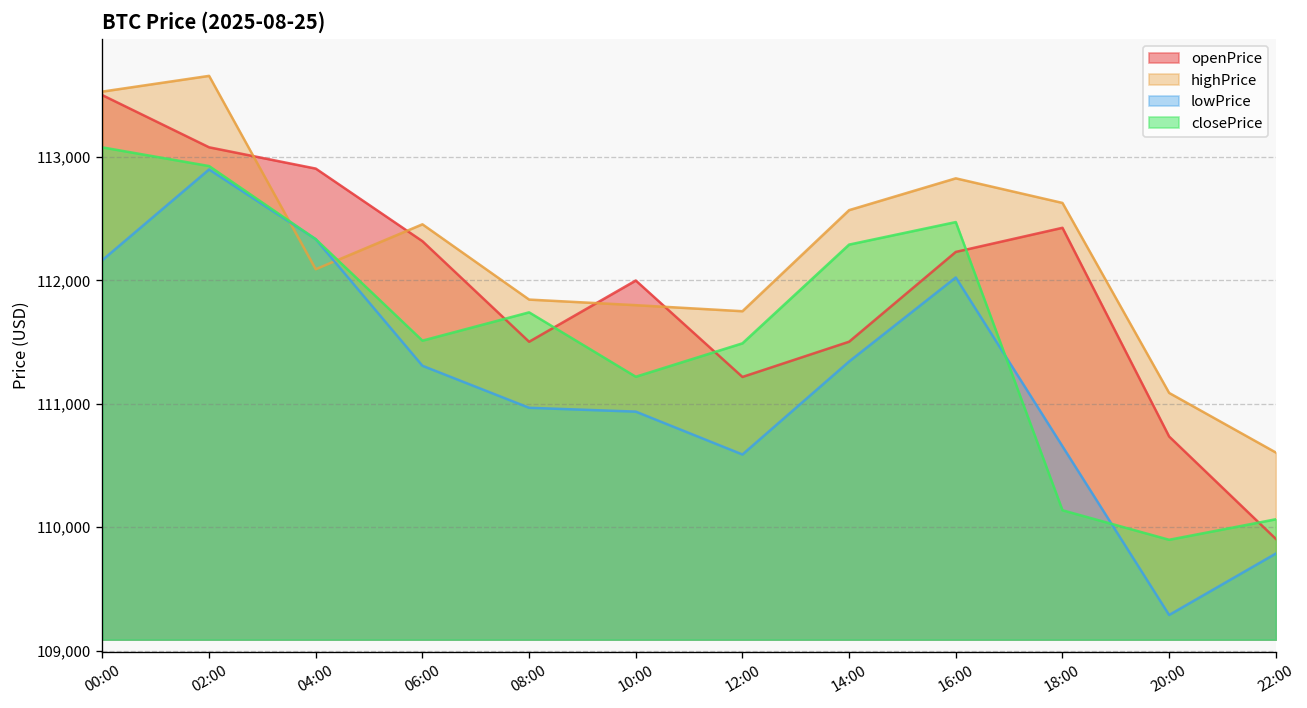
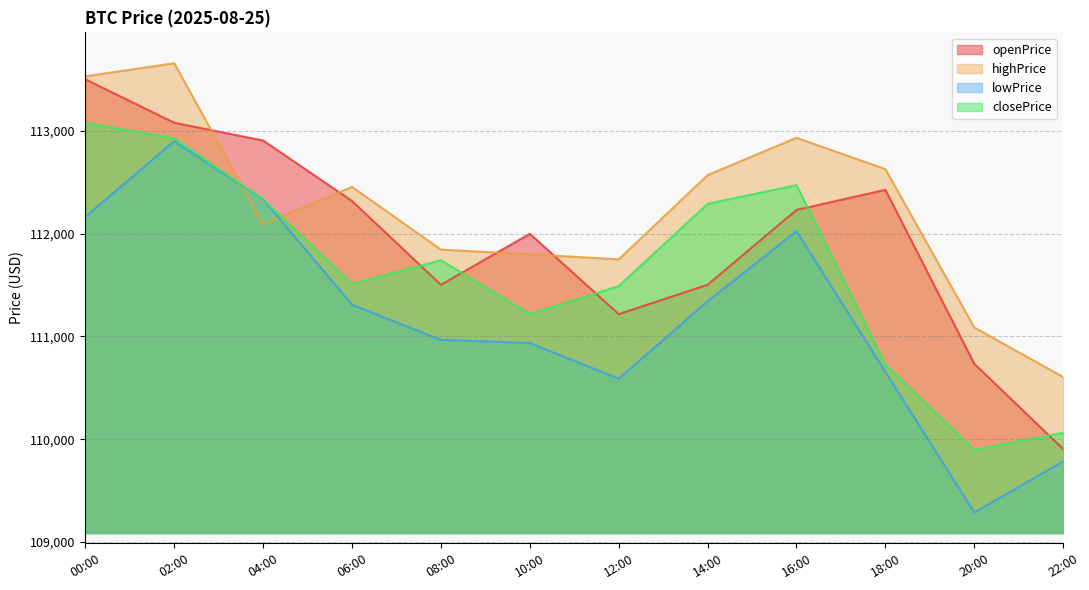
highPrice, 16:00: 112,830 -> 112,930
closePrice, 18:00: 110,140 -> 110,730
